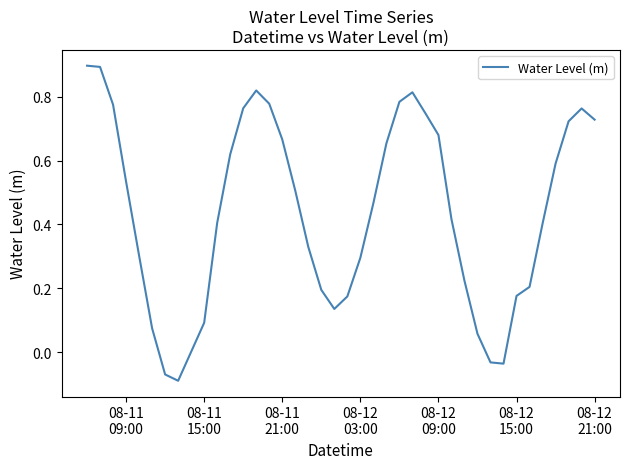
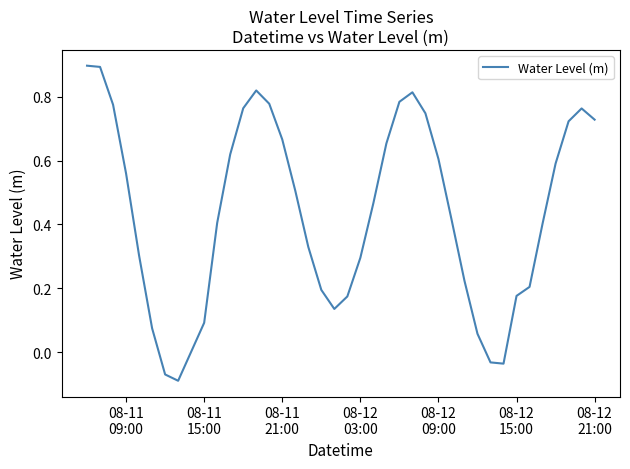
08-11 09:00: 0.53 -> 0.56
08-12 09:00: 0.68 -> 0.60
